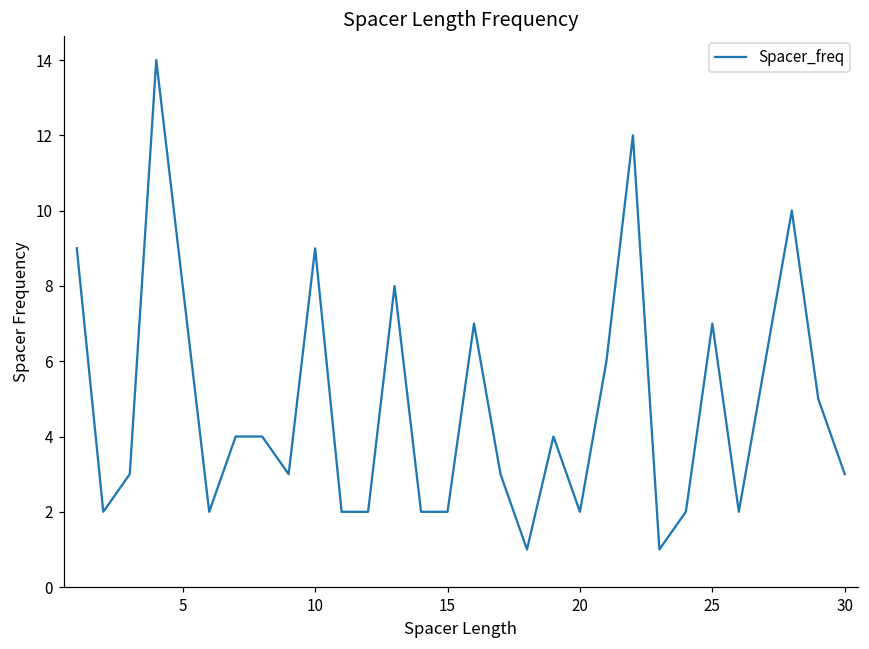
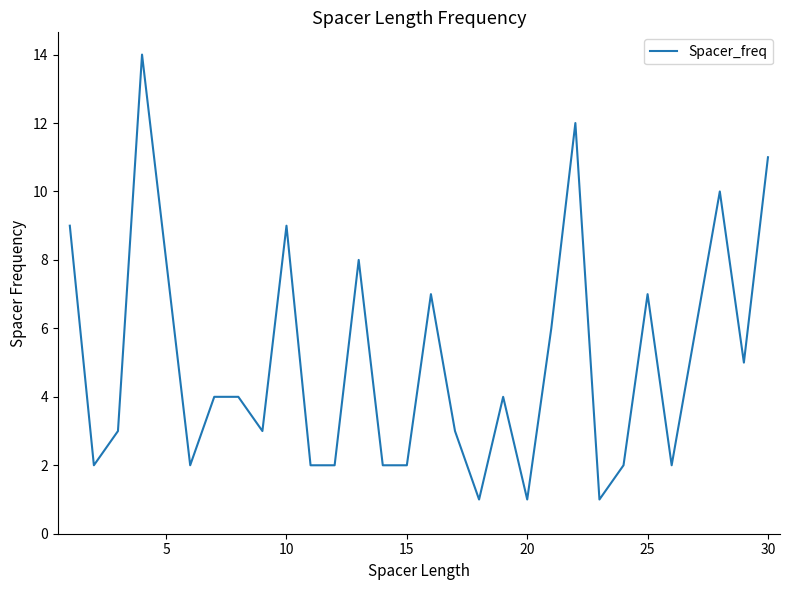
20: 2 -> 1
30: 3 -> 11
